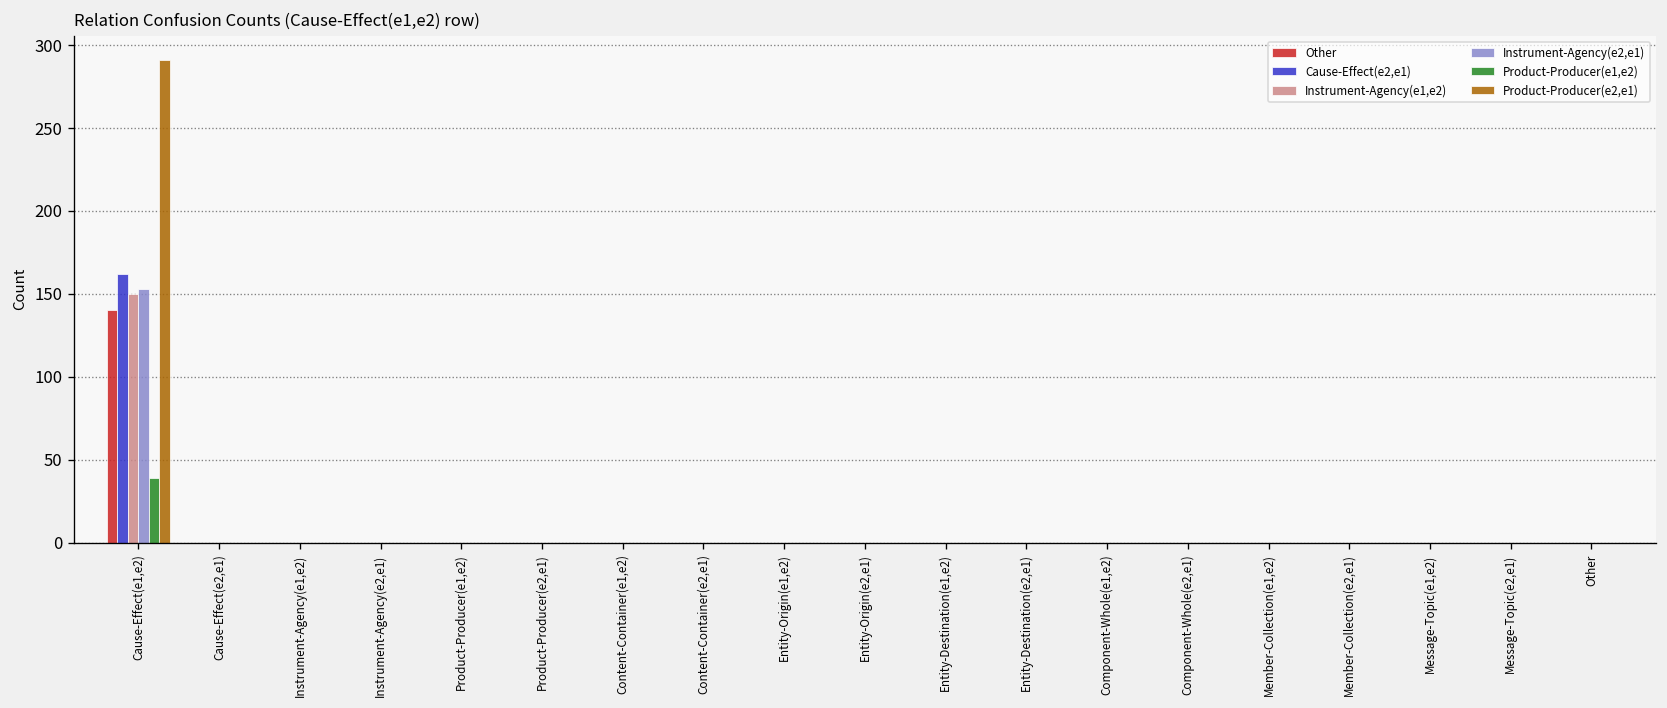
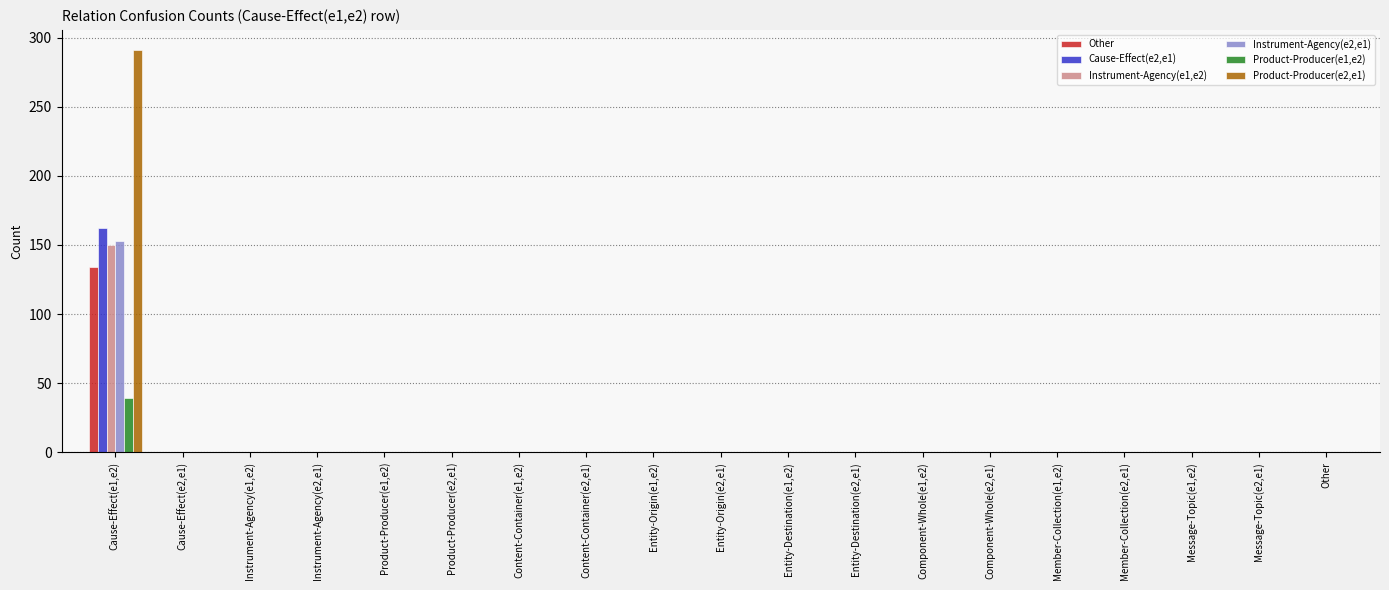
Other, Cause-Effect(e1,e2): 140 -> 134
